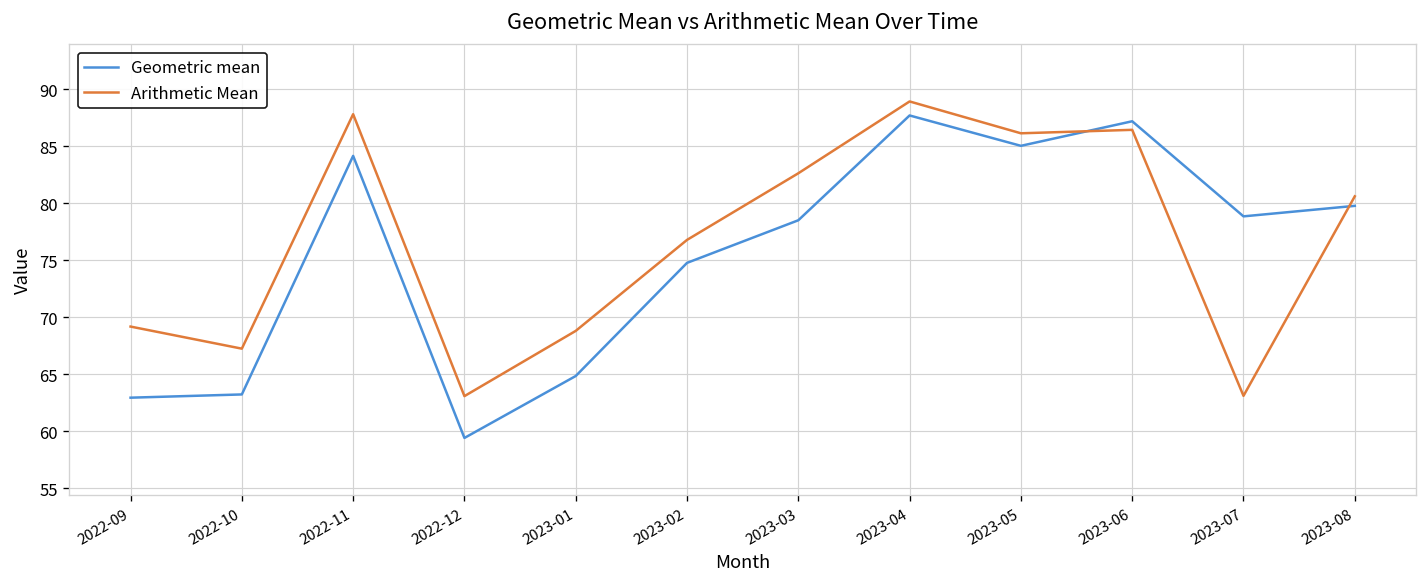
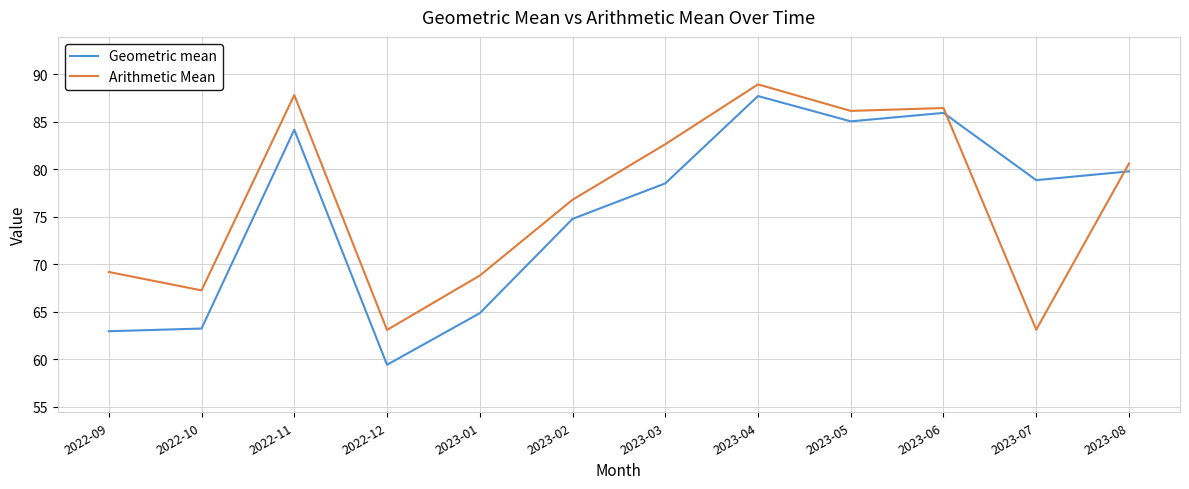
Geometric mean, 2023-06: 87 -> 86
